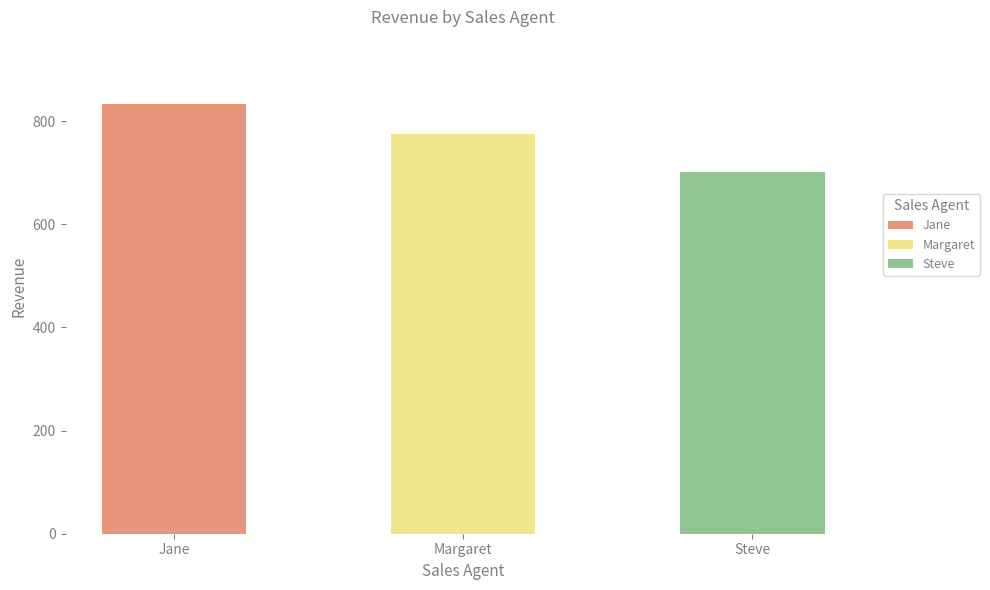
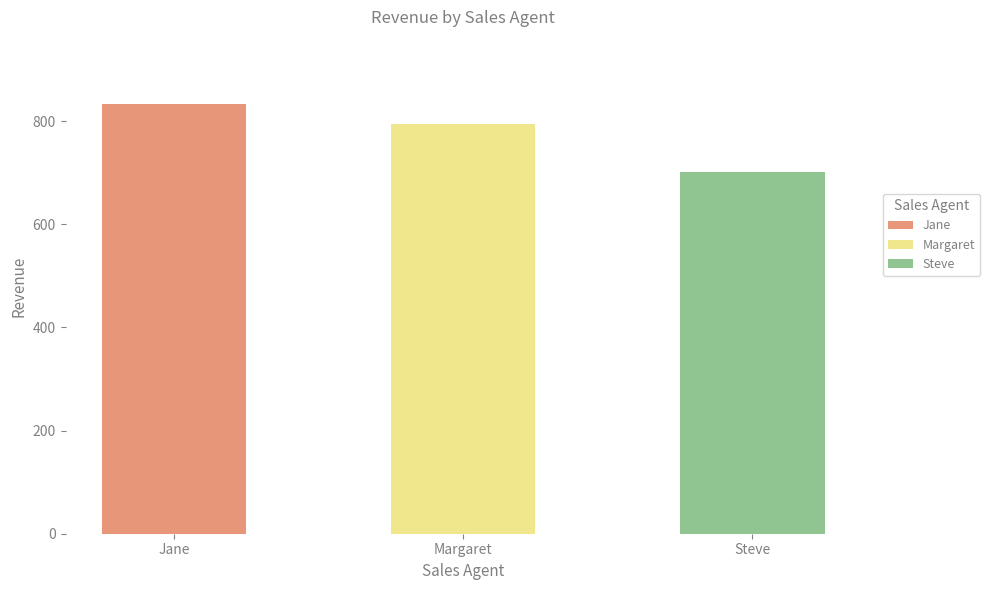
Margaret: 780 -> 790
